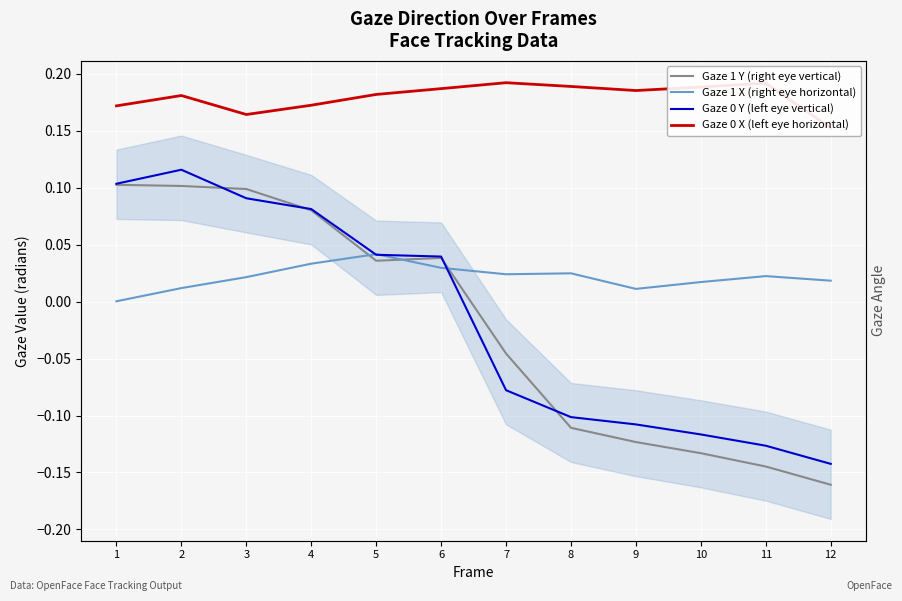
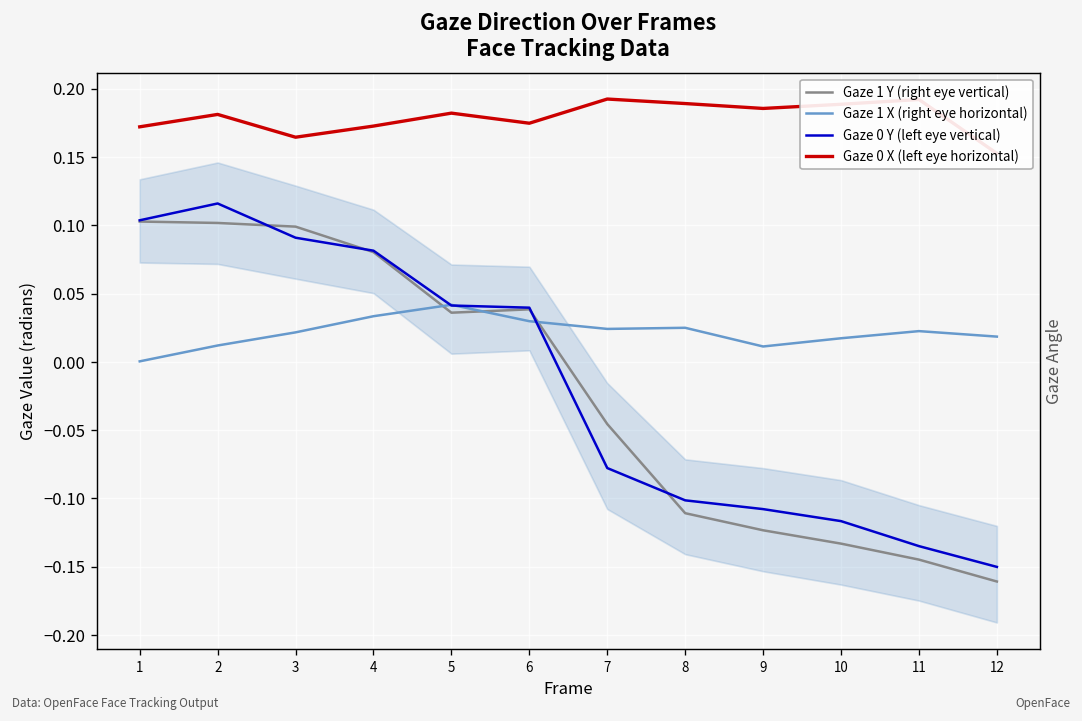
Gaze 0 X (left eye horizontal), 6: 0.187 -> 0.175
Gaze 0 Y (left eye vertical), 11: -0.127 -> -0.135
Gaze 0 Y (left eye vertical), 12: -0.142 -> -0.150
